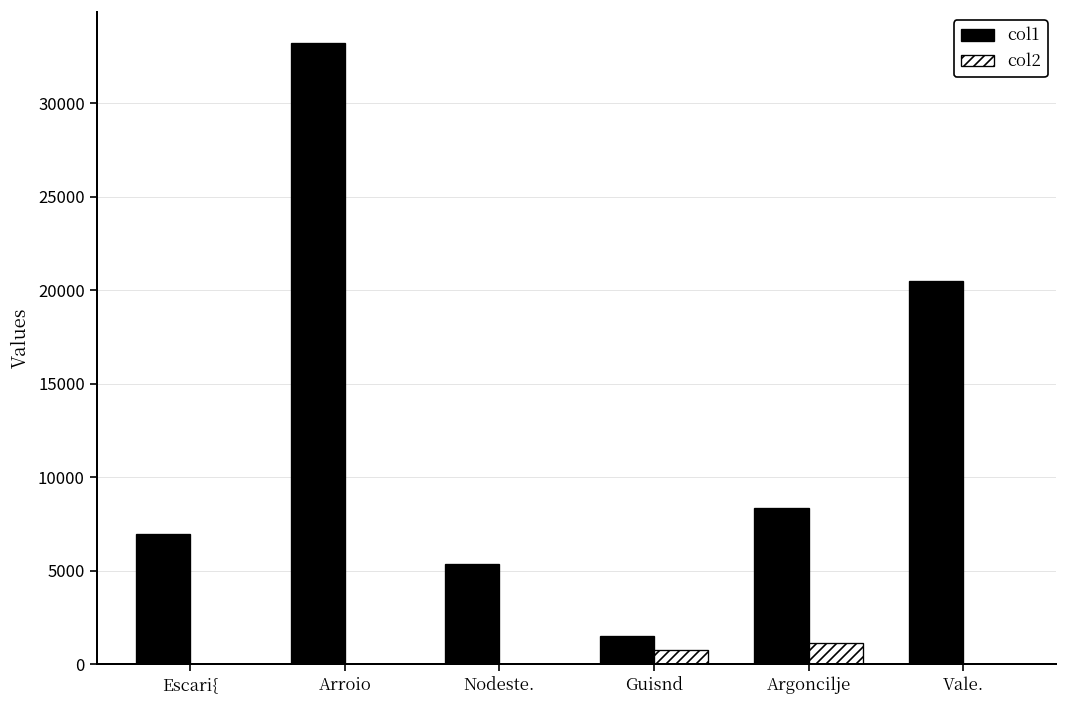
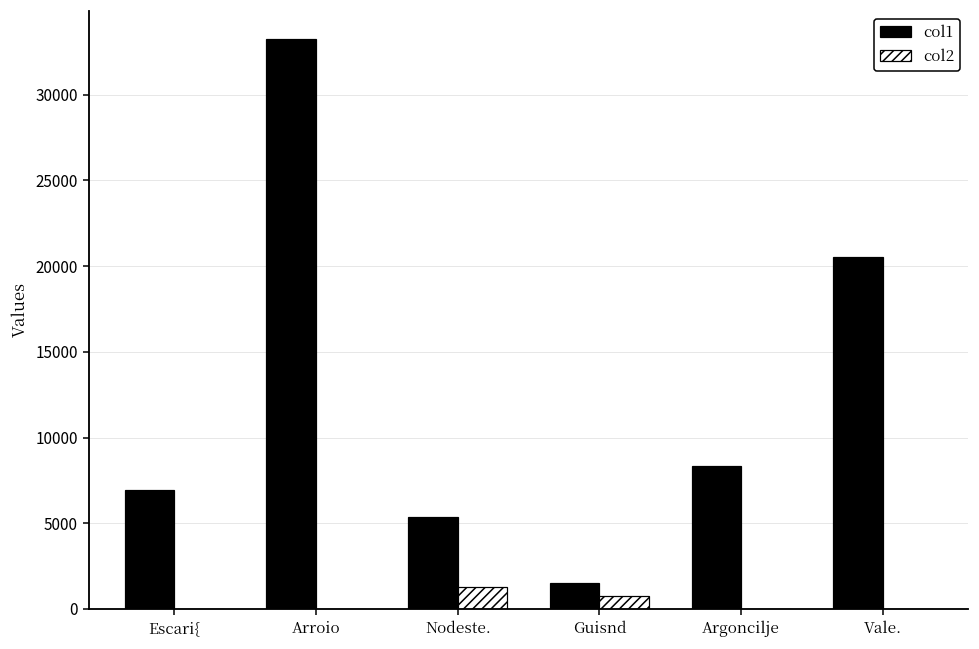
col2, Nodeste.: 0 -> 1300
col2, Argoncilje: 1100 -> 0
